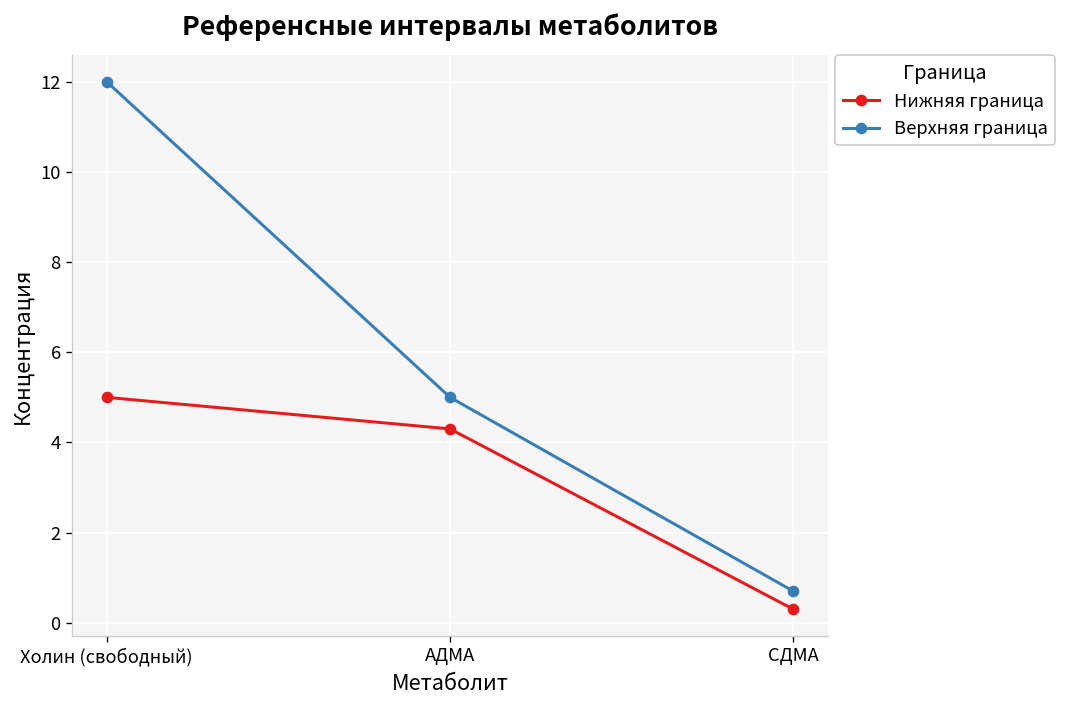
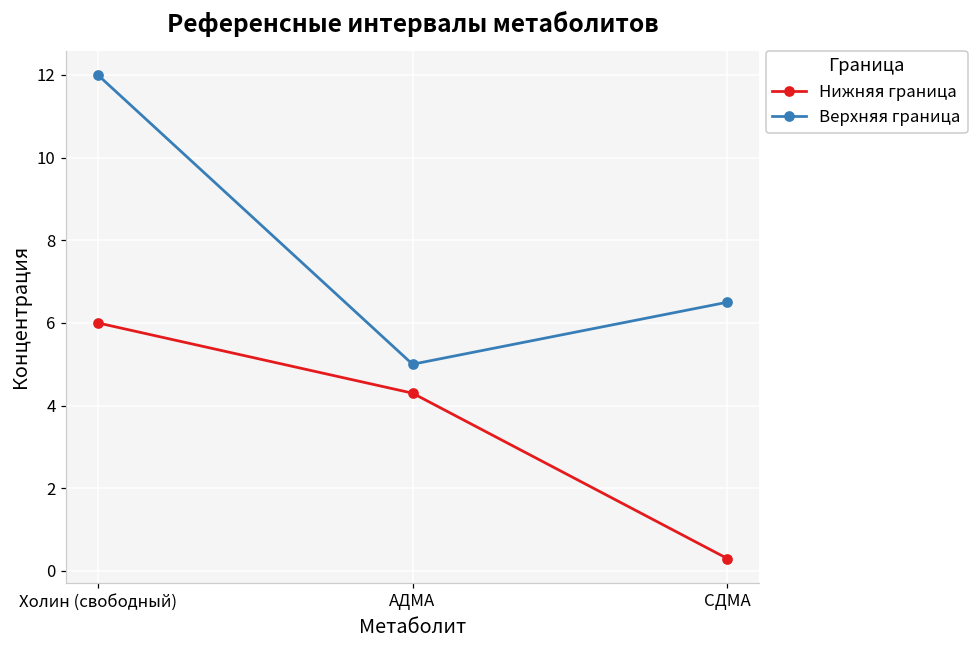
Нижняя граница, Холин (свободный): 5 -> 6
Верхняя граница, СДМА: 0.7 -> 6.5
